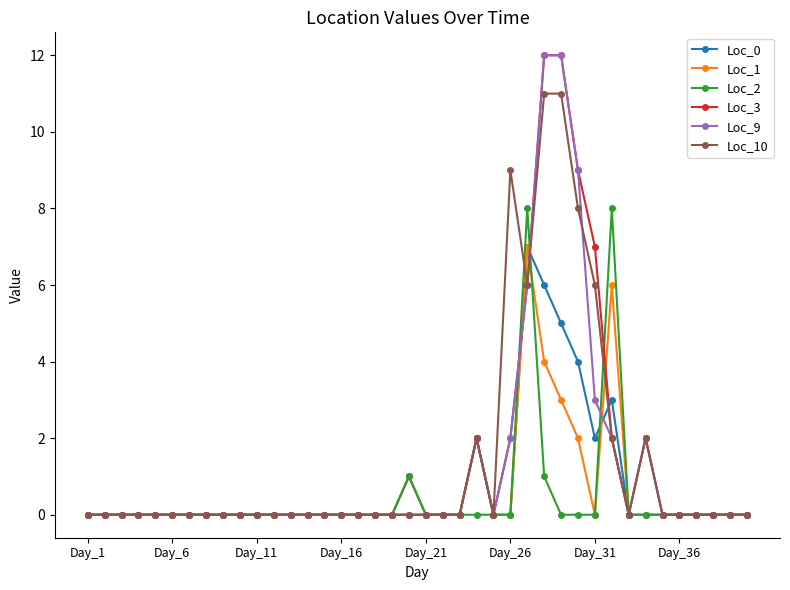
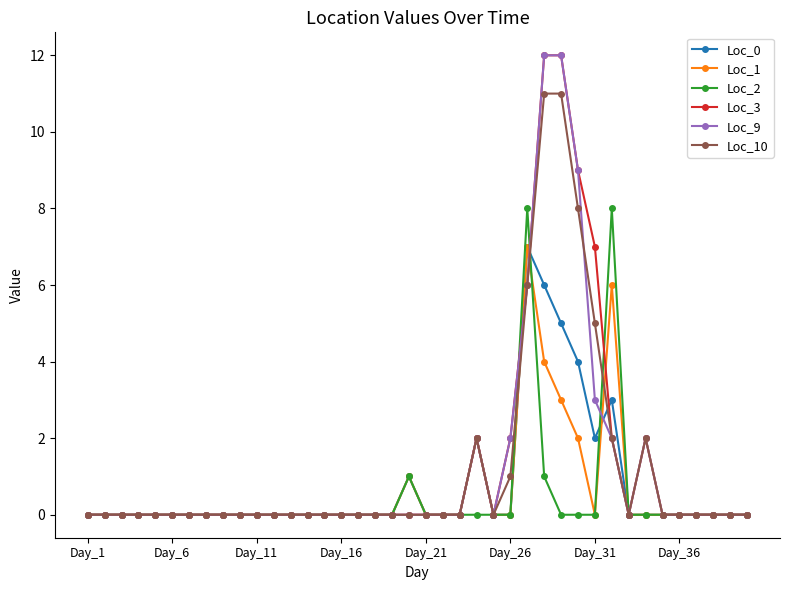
Loc_10, Day_26: 9 -> 1
Loc_10, Day_31: 6 -> 5
